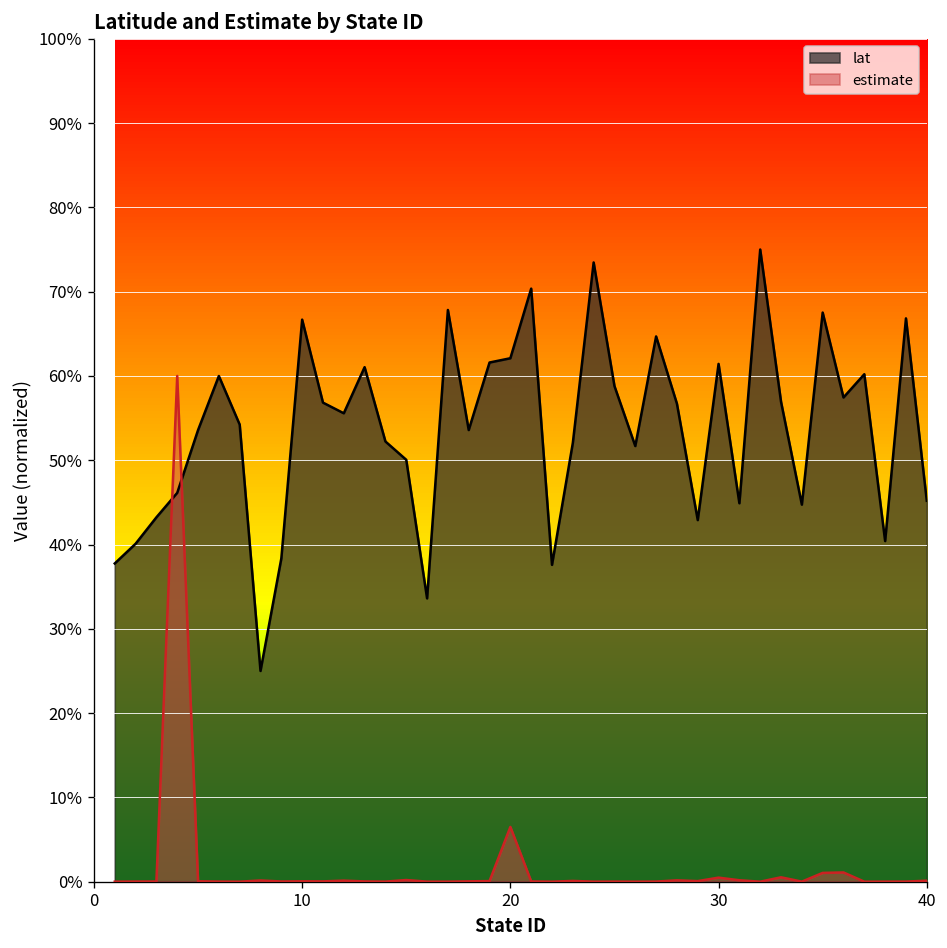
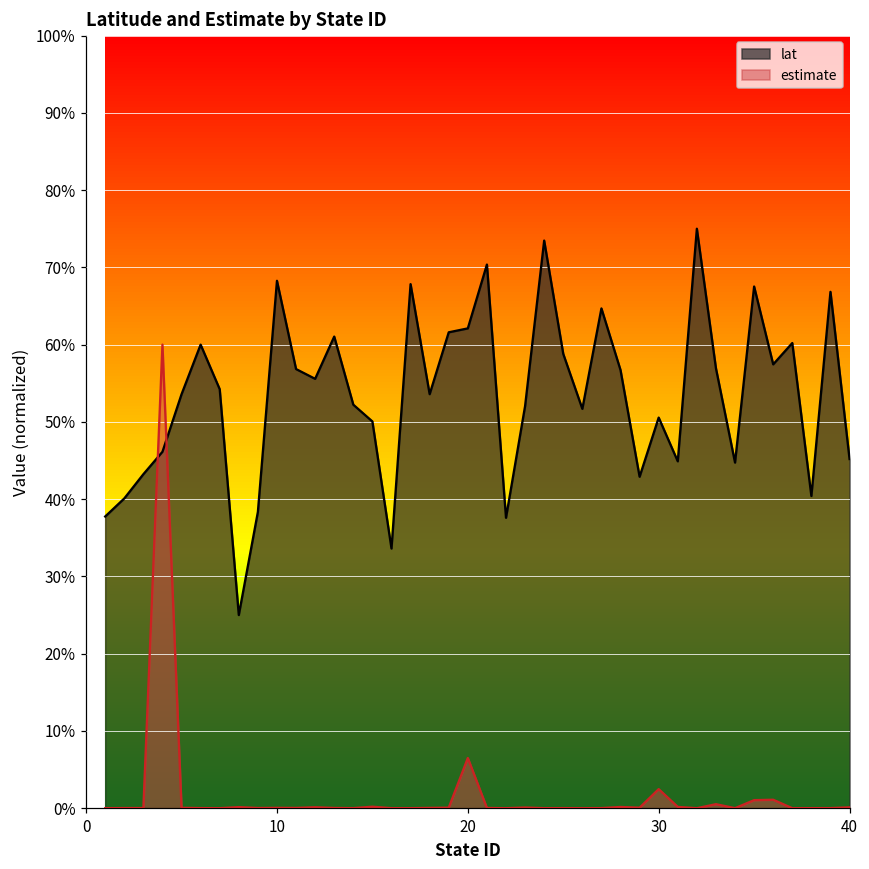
lat, 10: 67% -> 68%
lat, 30: 61% -> 51%
estimate, 30: 0% -> 2%
